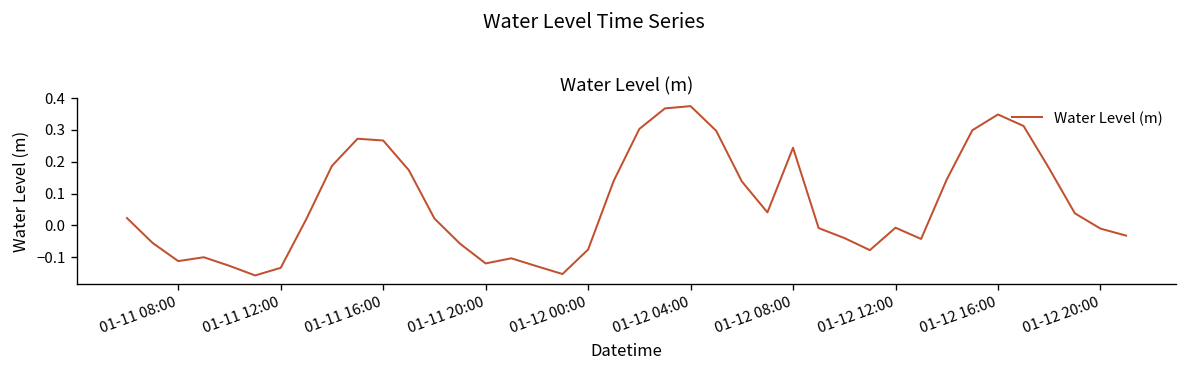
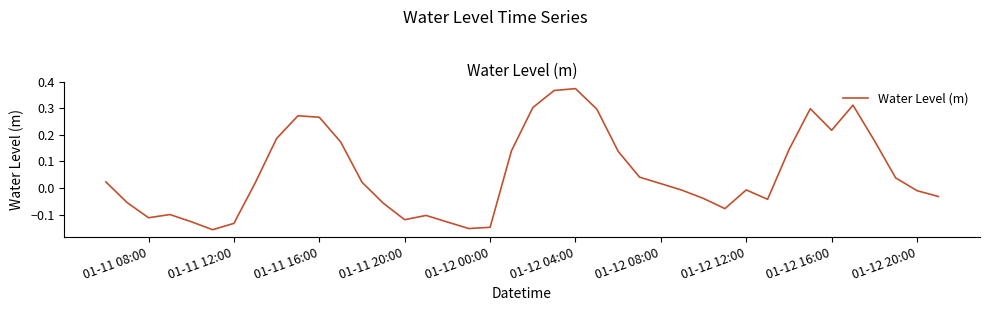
01-12 00:00: -0.08 -> -0.15
01-12 08:00: 0.24 -> 0.02
01-12 16:00: 0.35 -> 0.22
